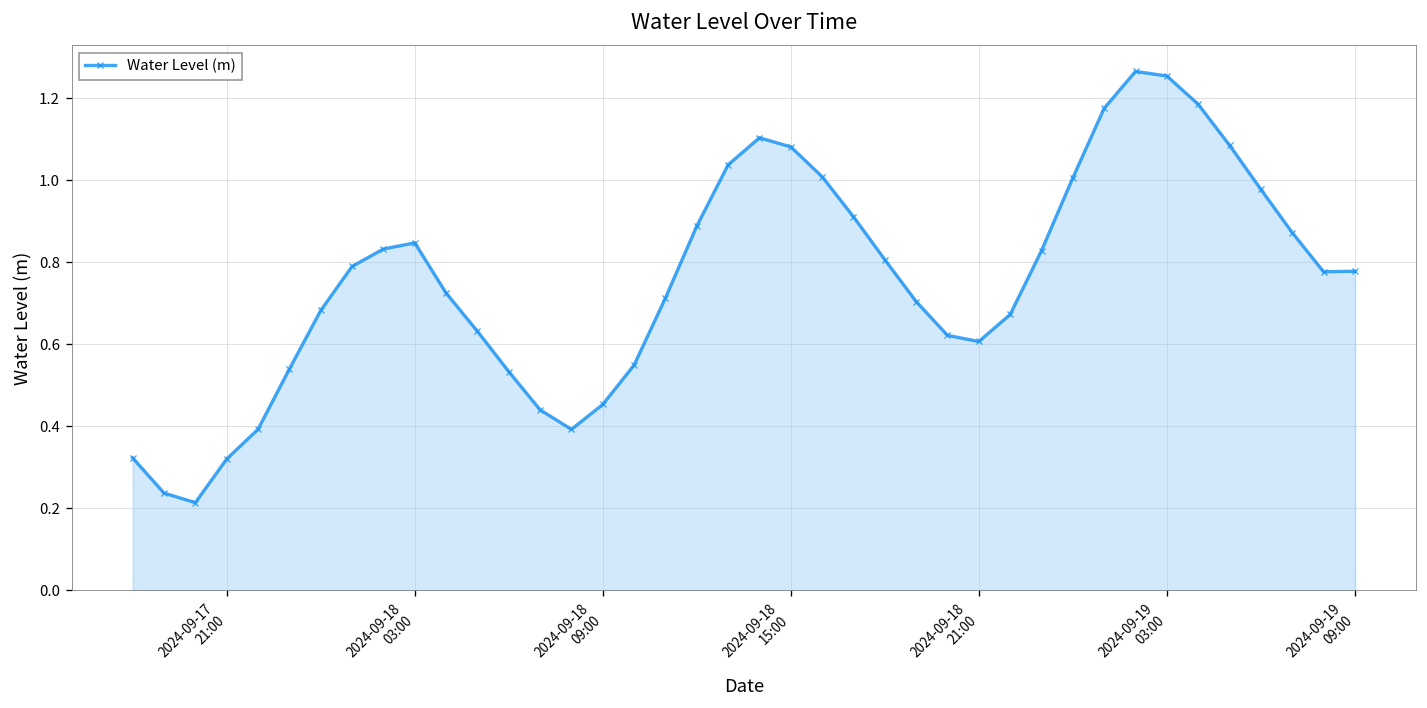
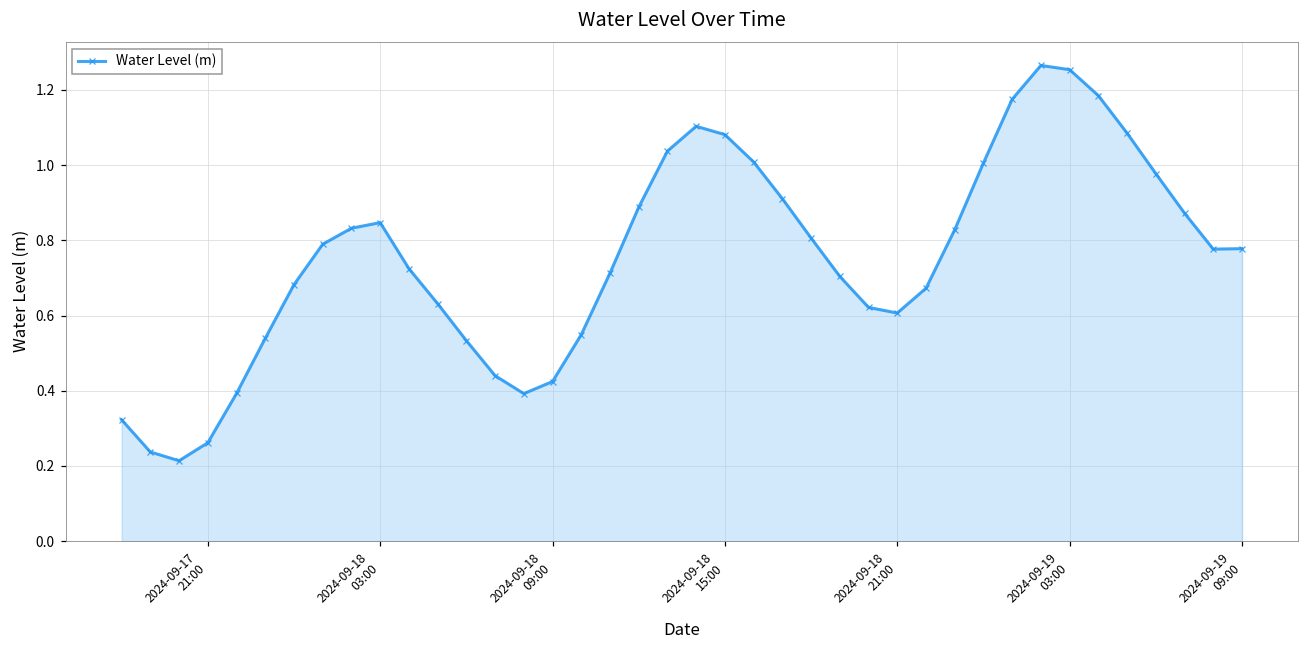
2024-09-17 21:00: 0.32 -> 0.26
2024-09-18 09:00: 0.45 -> 0.42
